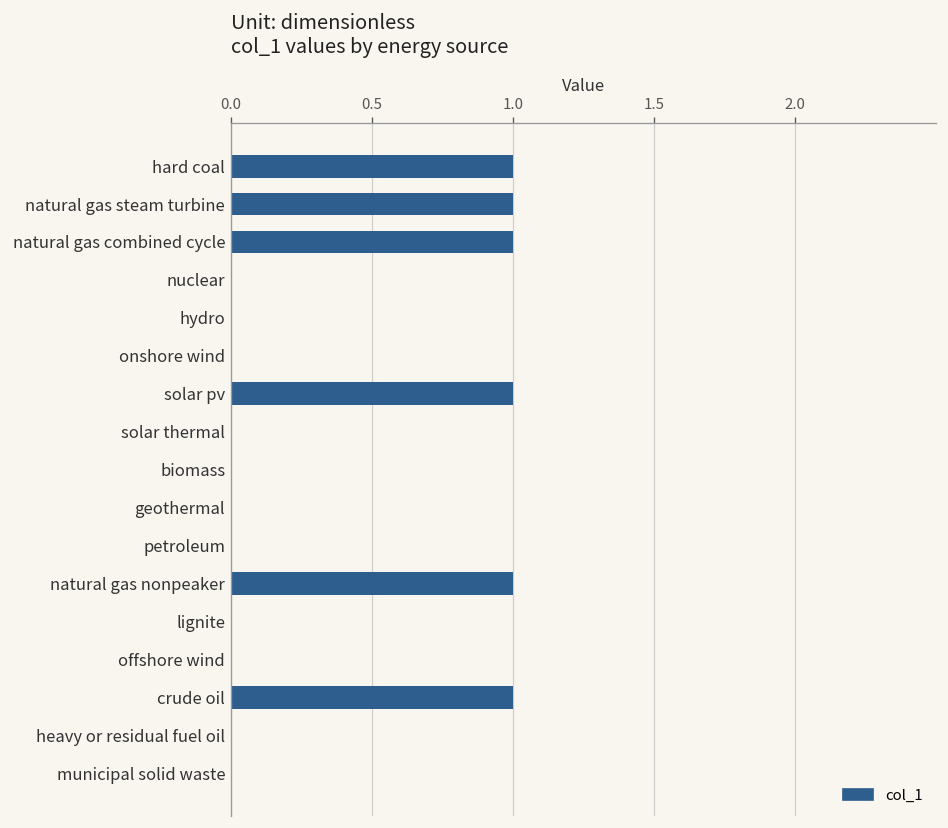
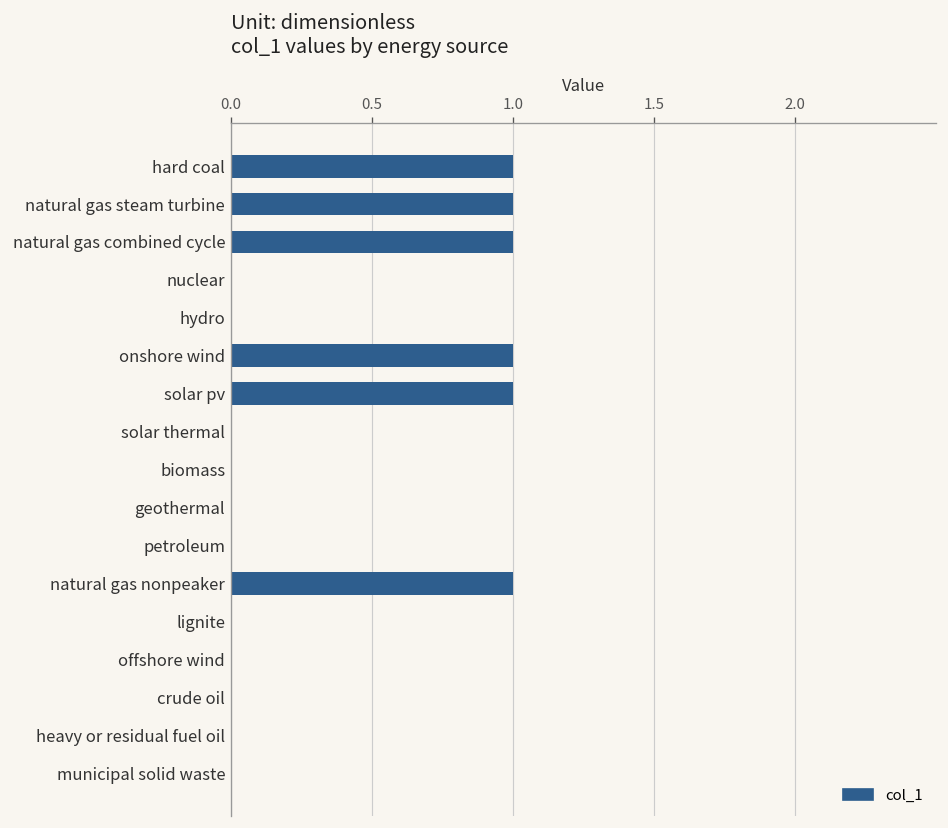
onshore wind: 0 -> 1
crude oil: 1 -> 0
